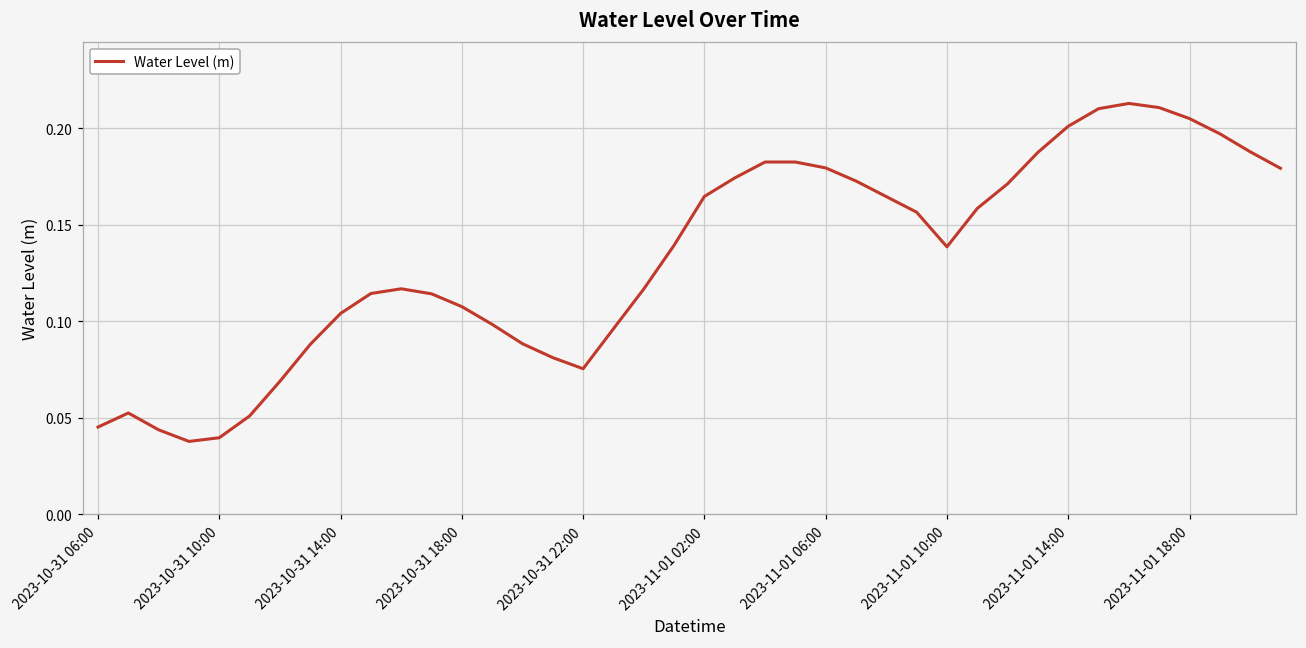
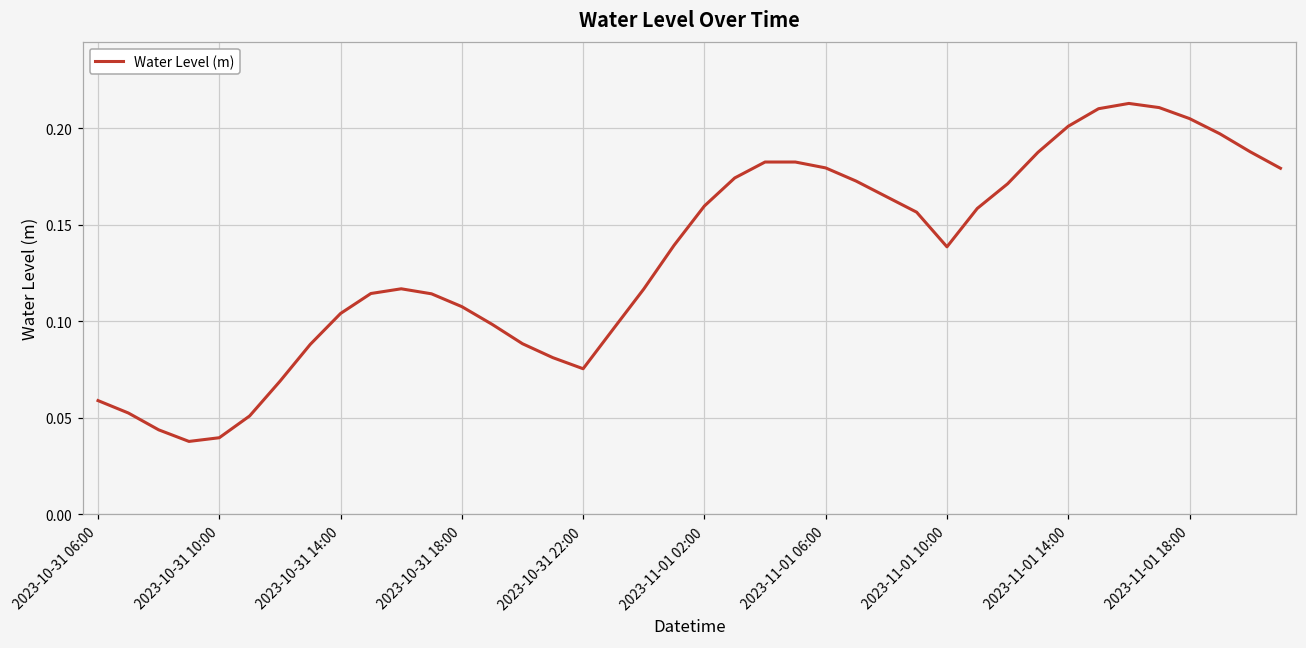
2023-10-31 06:00: 0.045 -> 0.059
2023-11-01 02:00: 0.165 -> 0.160
